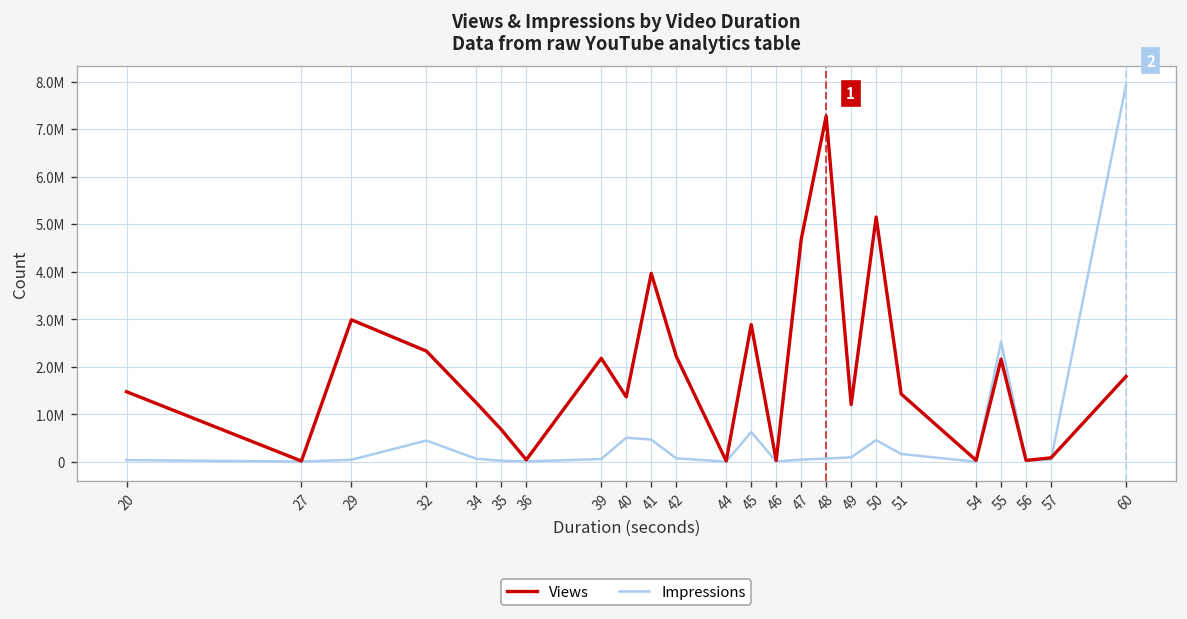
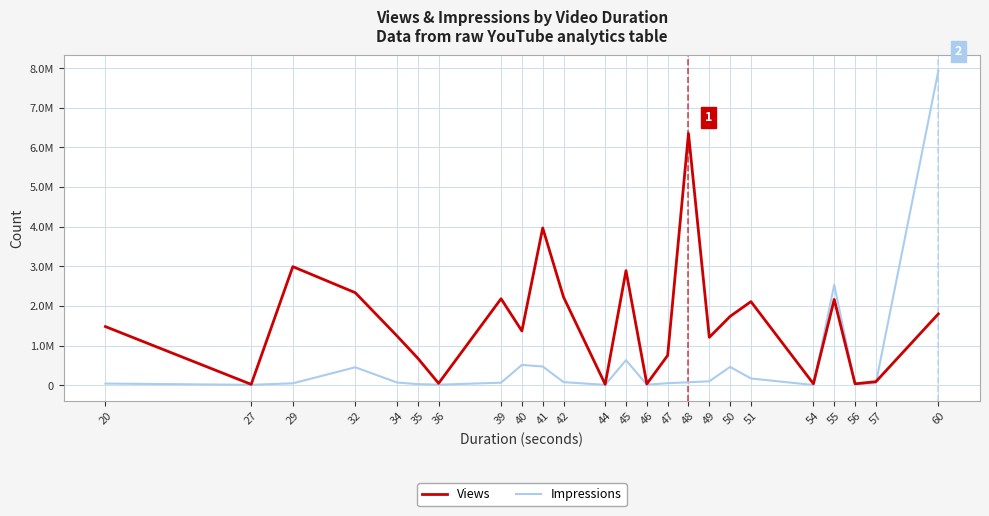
Views, 47: 4700000 -> 800000
Views, 48: 7300000 -> 6400000
Views, 50: 5200000 -> 1700000
Views, 51: 1400000 -> 2100000
